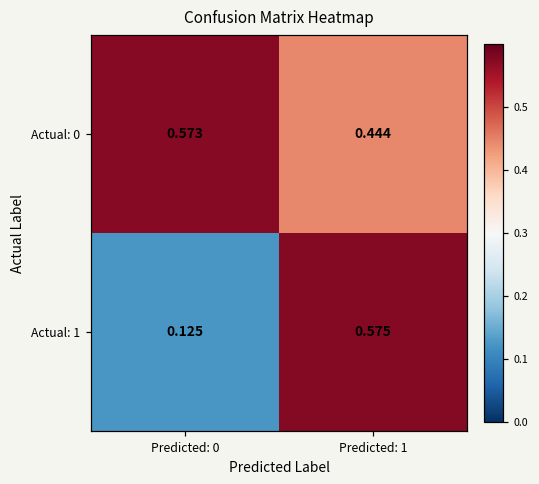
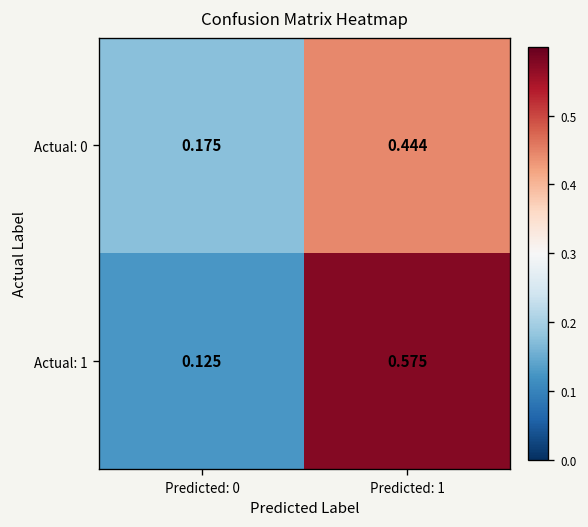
Actual: 0, Predicted: 0: 0.573 -> 0.175
